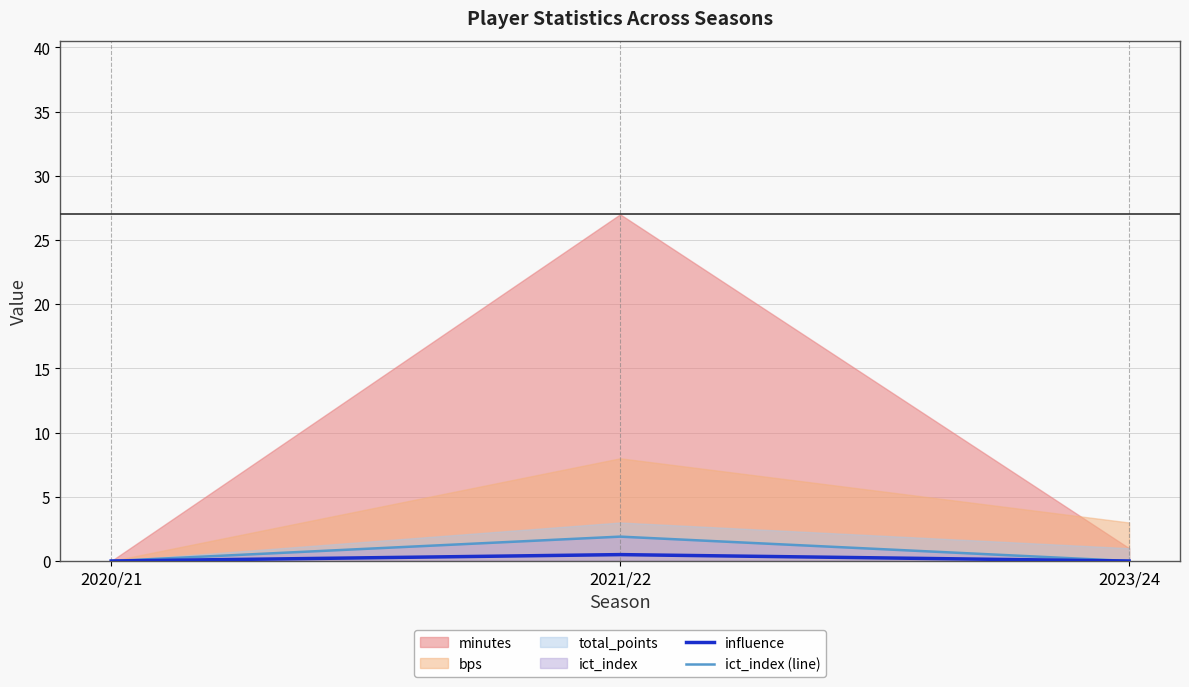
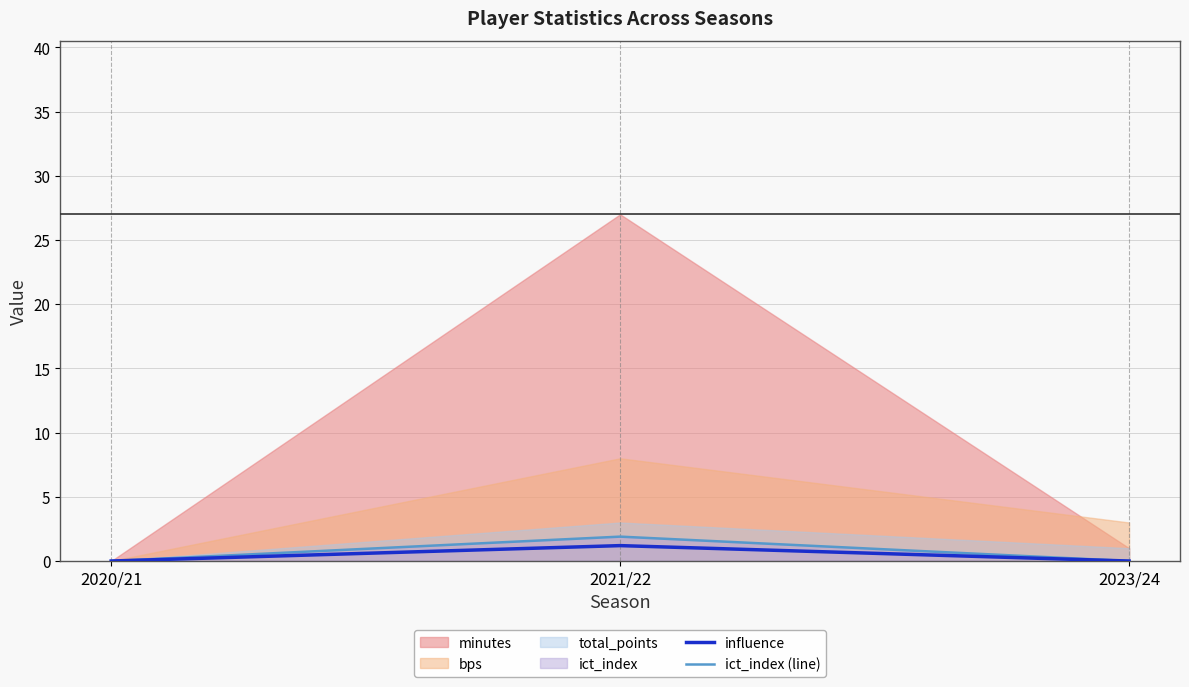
influence, 2021/22: 0.5 -> 1.2
